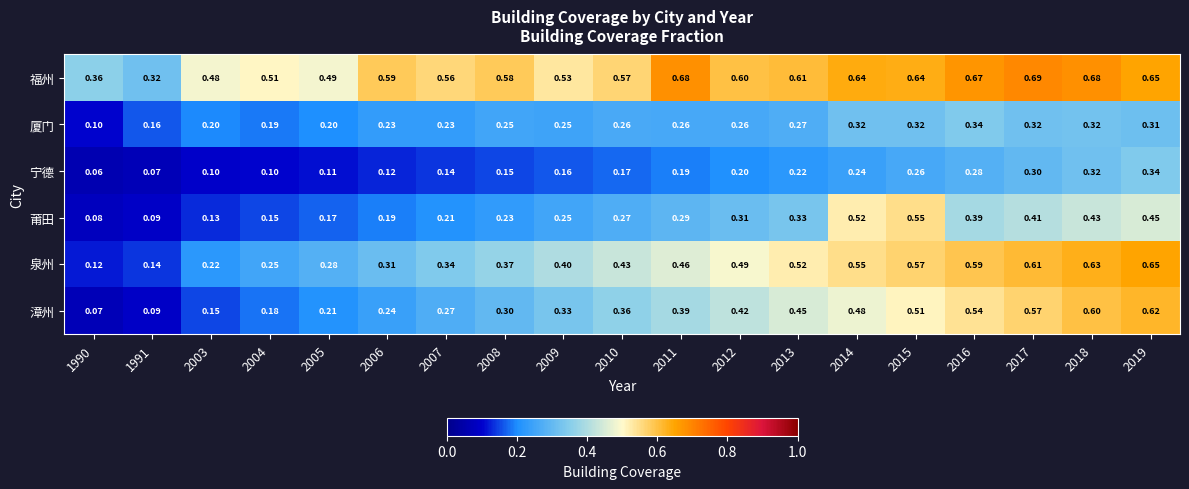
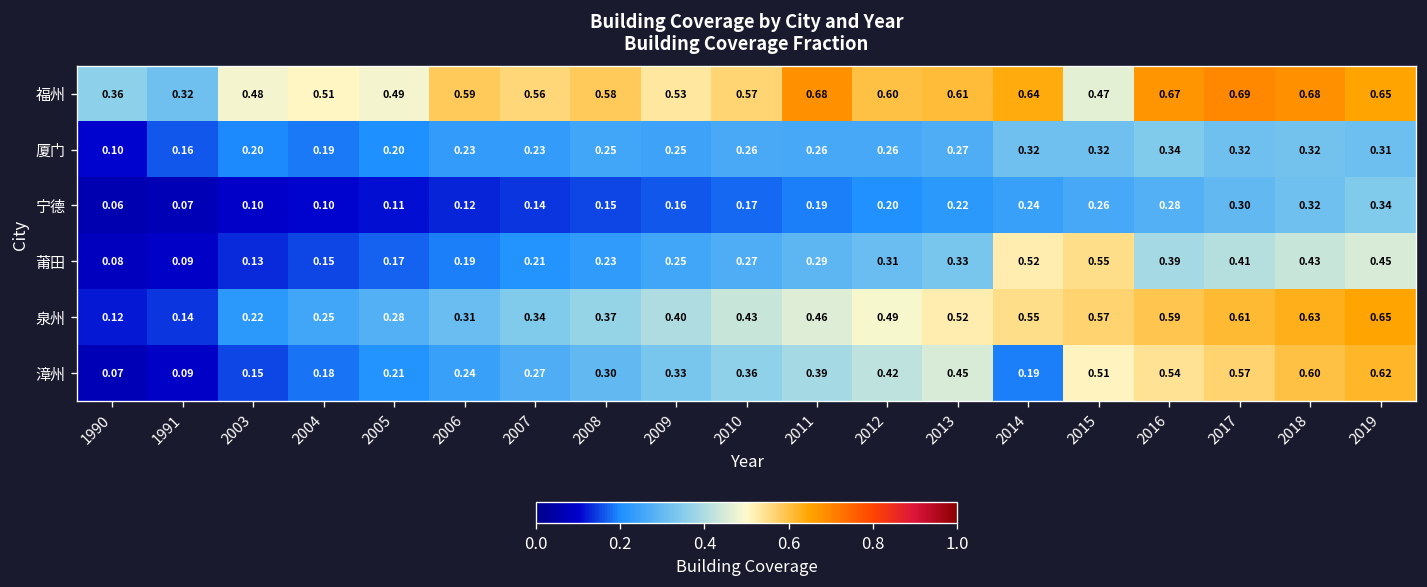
福州, 2015: 0.64 -> 0.47
漳州, 2014: 0.48 -> 0.19
